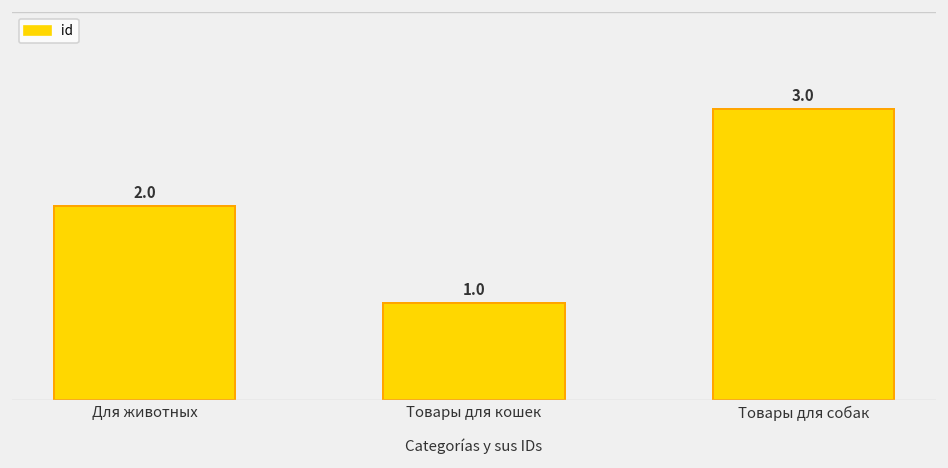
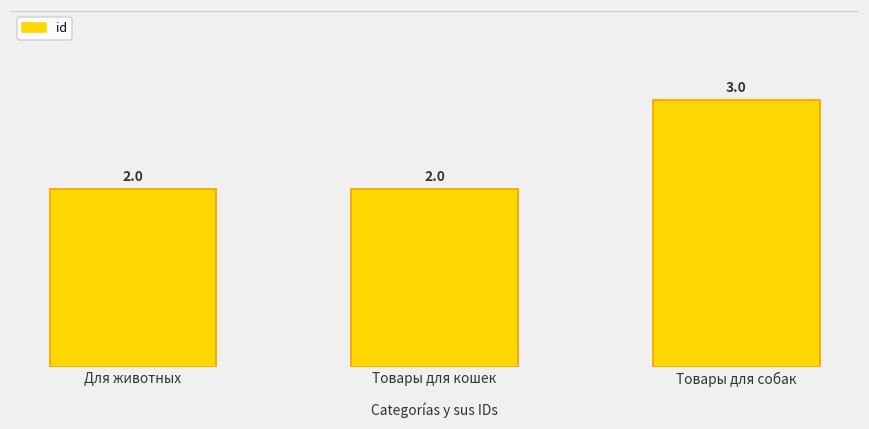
Товары для кошек: 1.0 -> 2.0
